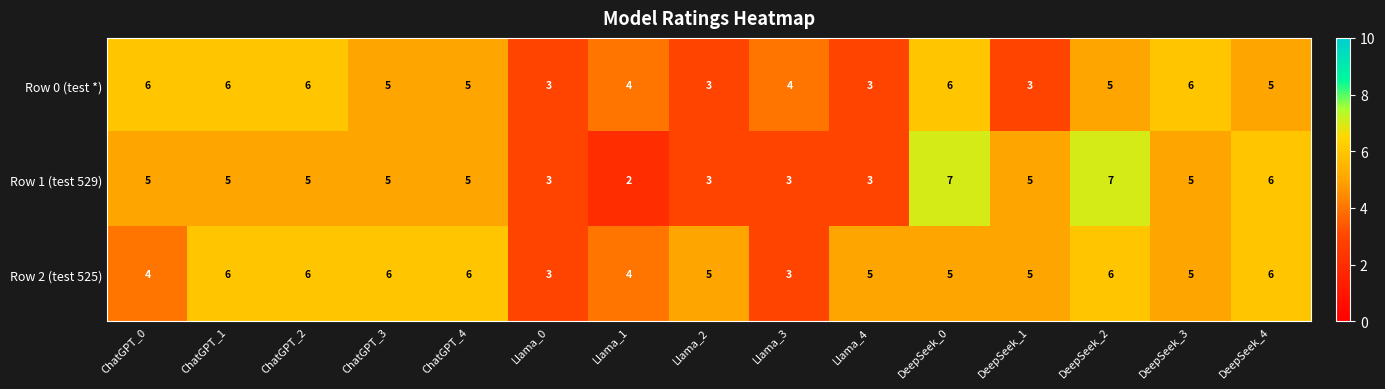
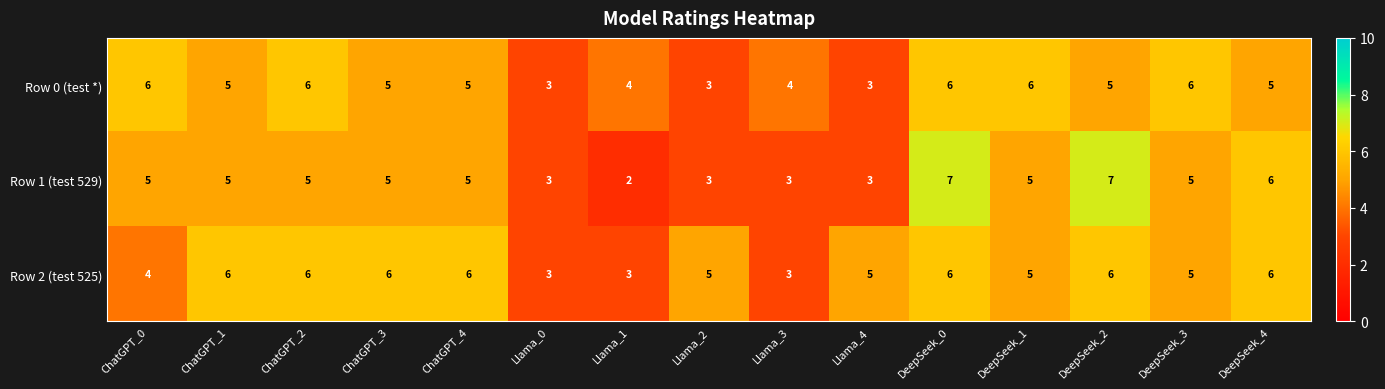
Row 0 (test *), ChatGPT_1: 6 -> 5
Row 0 (test *), DeepSeek_1: 3 -> 6
Row 2 (test 525), Llama_1: 4 -> 3
Row 2 (test 525), DeepSeek_0: 5 -> 6
